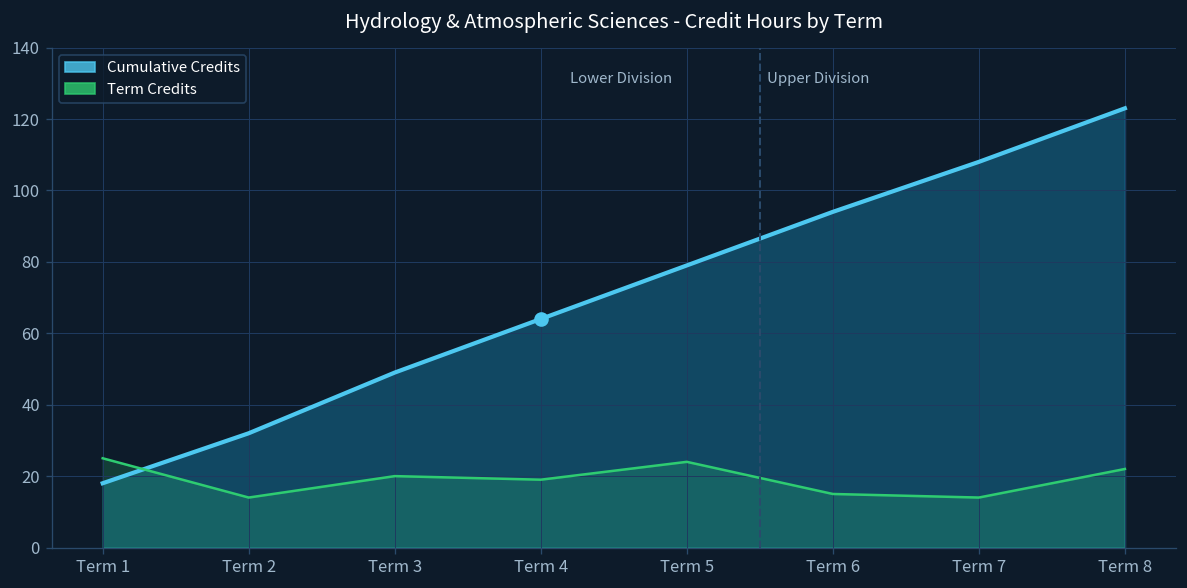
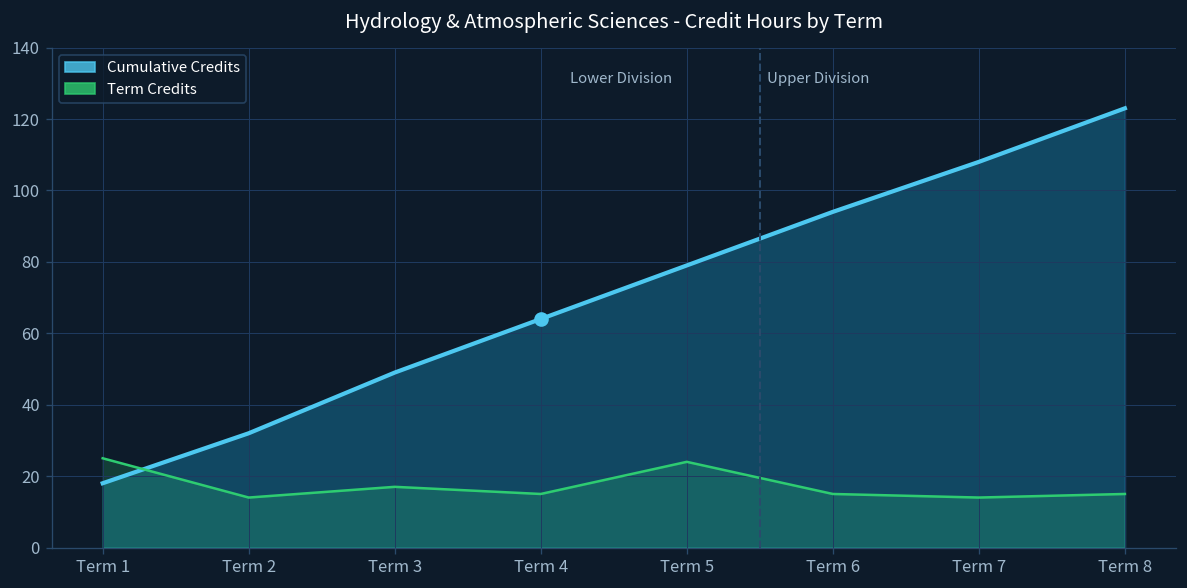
Term Credits, Term 3: 20 -> 17
Term Credits, Term 4: 19 -> 15
Term Credits, Term 8: 22 -> 15
